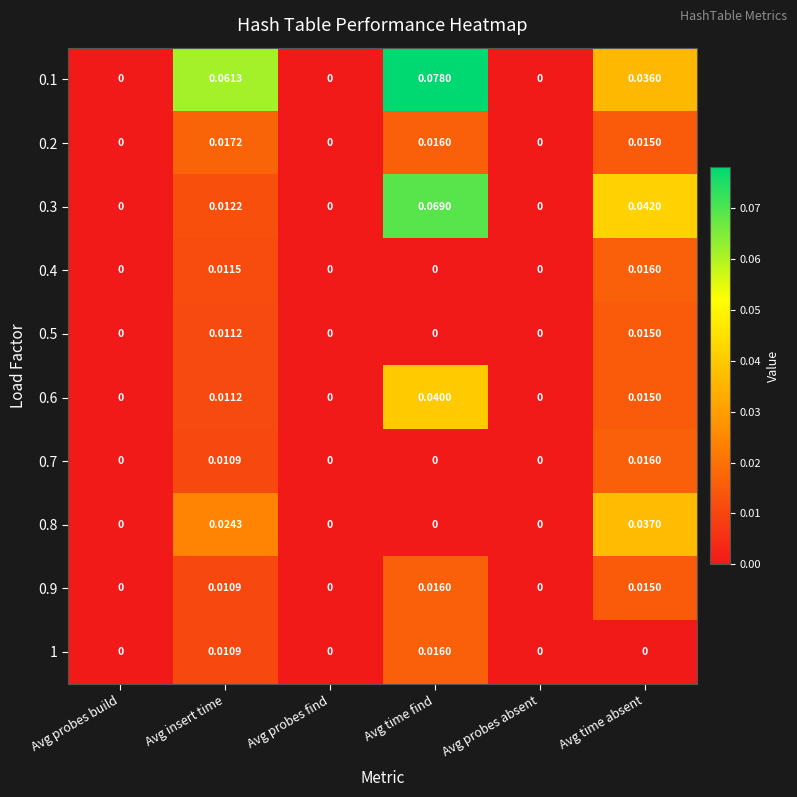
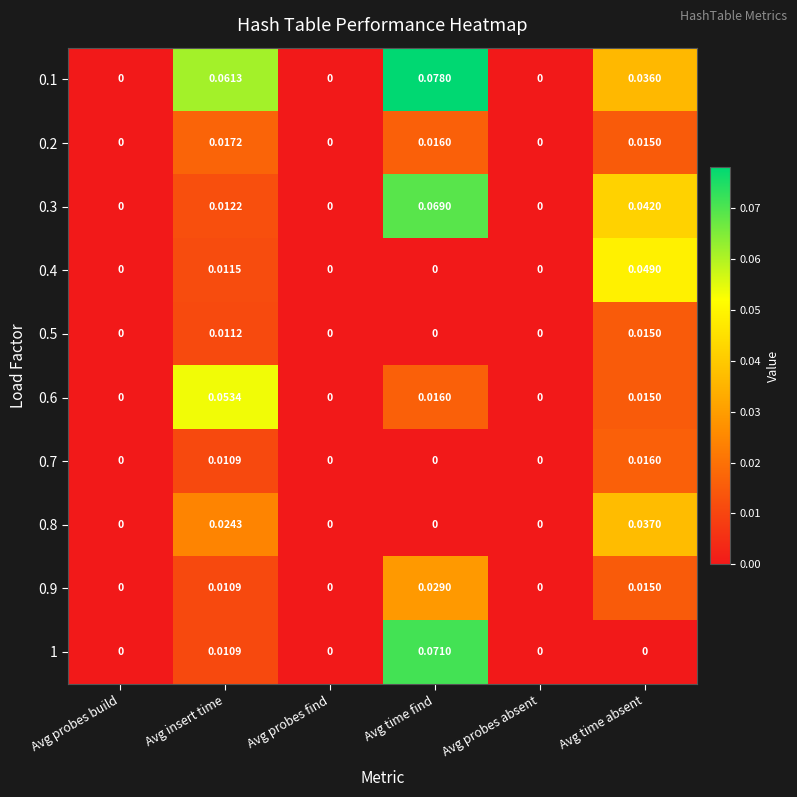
0.4, Avg time absent: 0.0160 -> 0.0490
0.6, Avg insert time: 0.0112 -> 0.0534
0.6, Avg time find: 0.0400 -> 0.0160
0.9, Avg time find: 0.0160 -> 0.0290
1, Avg time find: 0.0160 -> 0.0710
